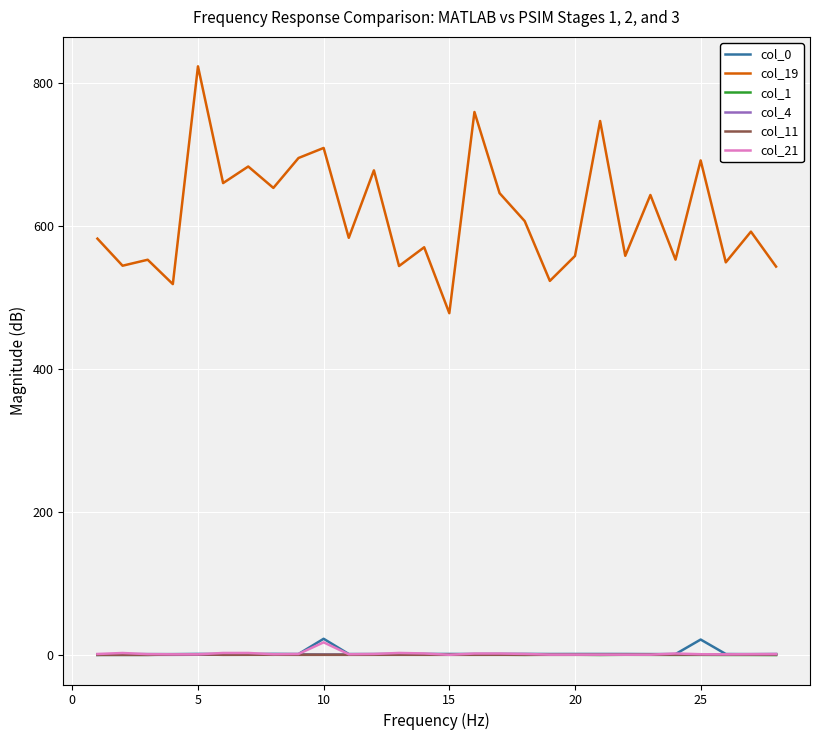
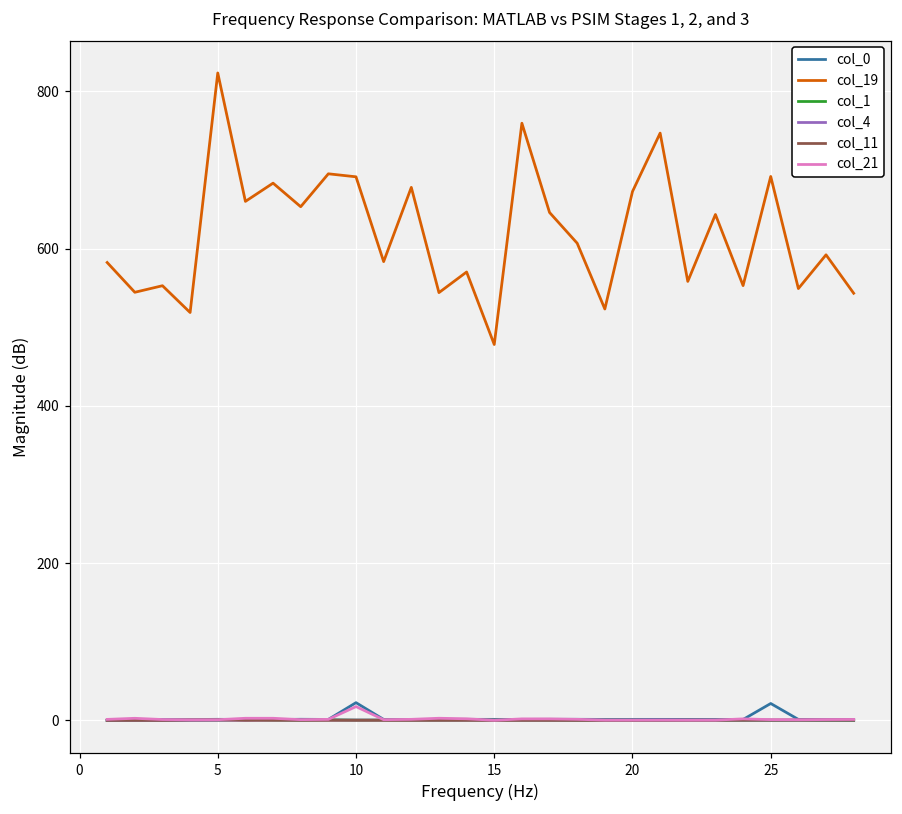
col_19, 10: 710 -> 690
col_19, 20: 560 -> 670
